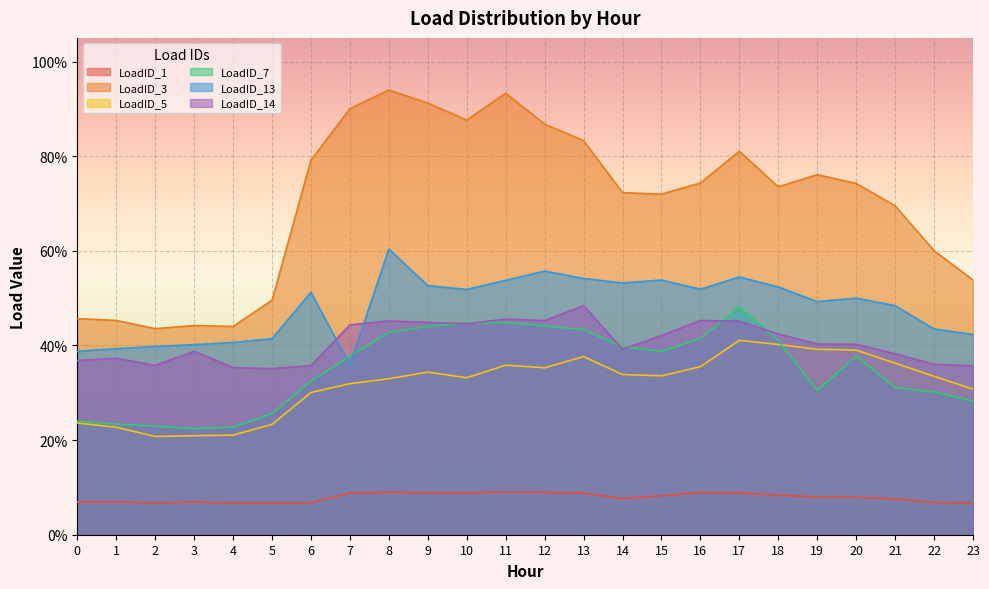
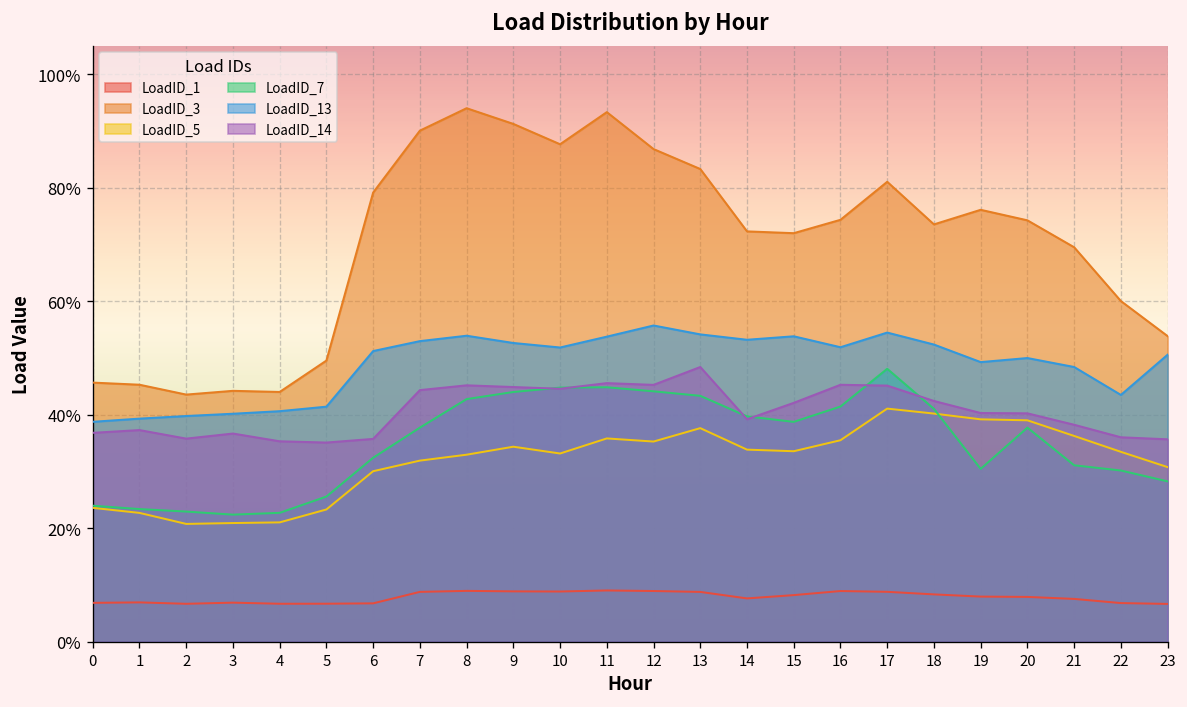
LoadID_14, 3: 39% -> 37%
LoadID_13, 7: 36% -> 53%
LoadID_13, 8: 60% -> 54%
LoadID_13, 23: 42% -> 51%
